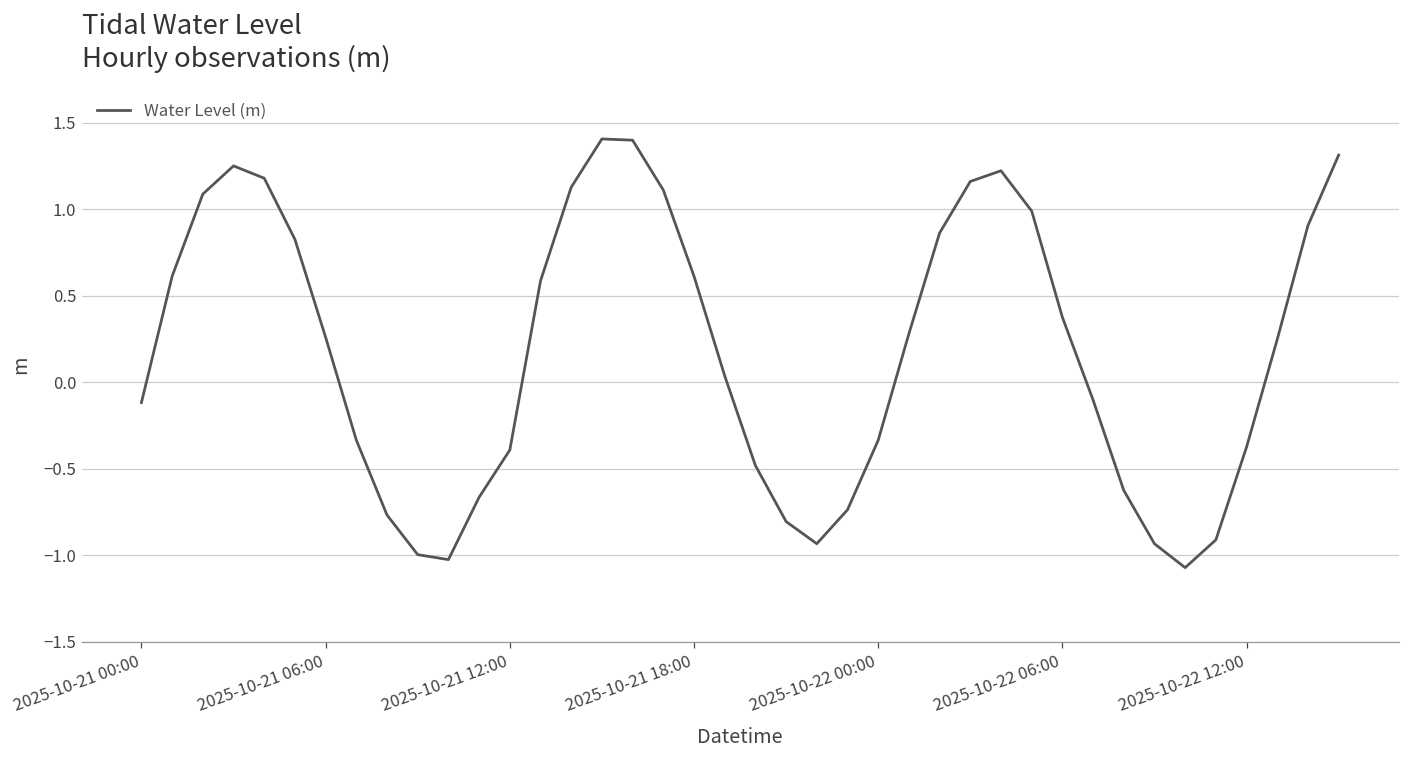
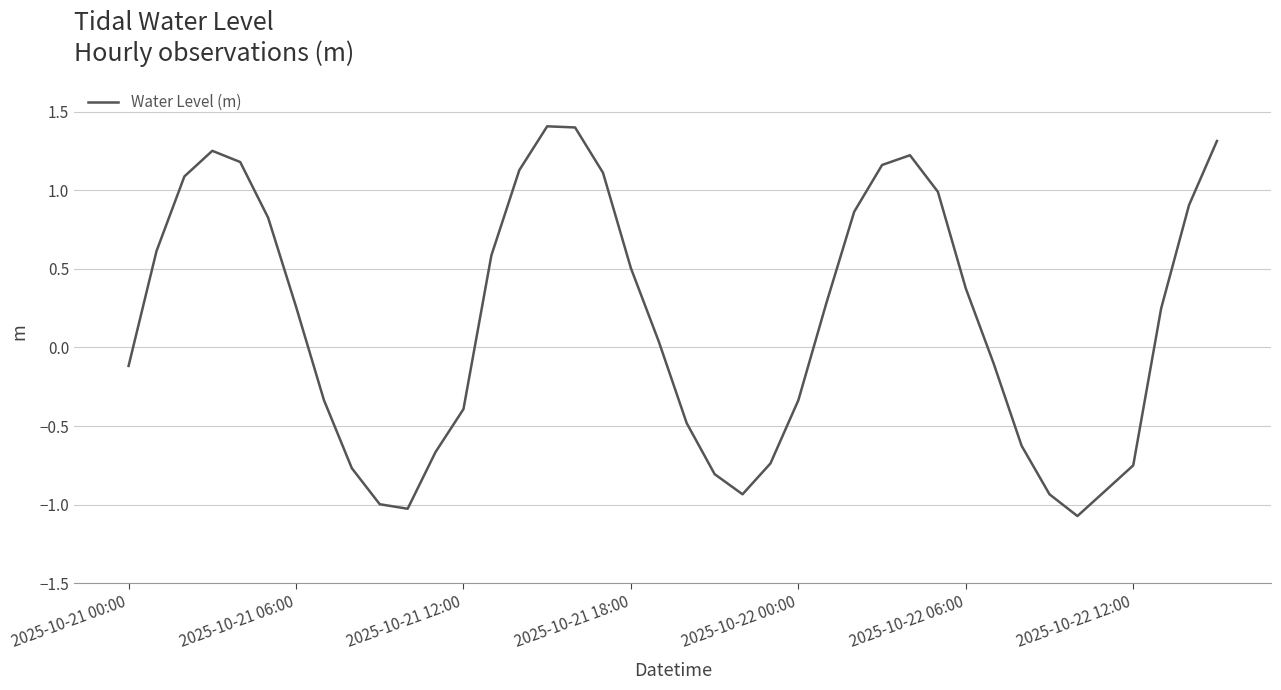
2025-10-21 18:00: 0.61 -> 0.50
2025-10-22 12:00: -0.37 -> -0.75
